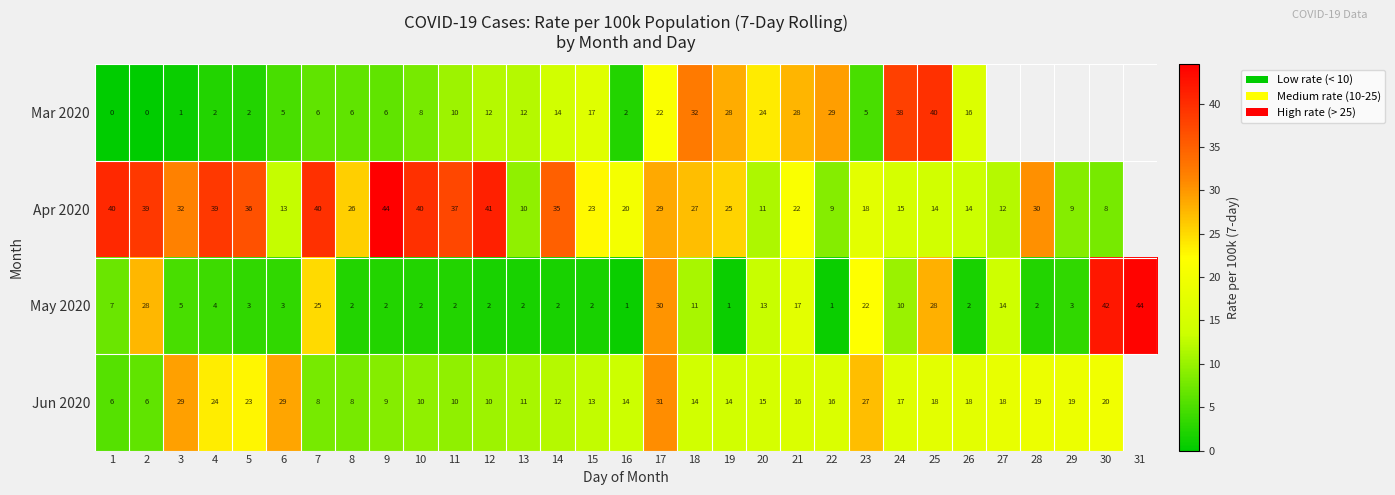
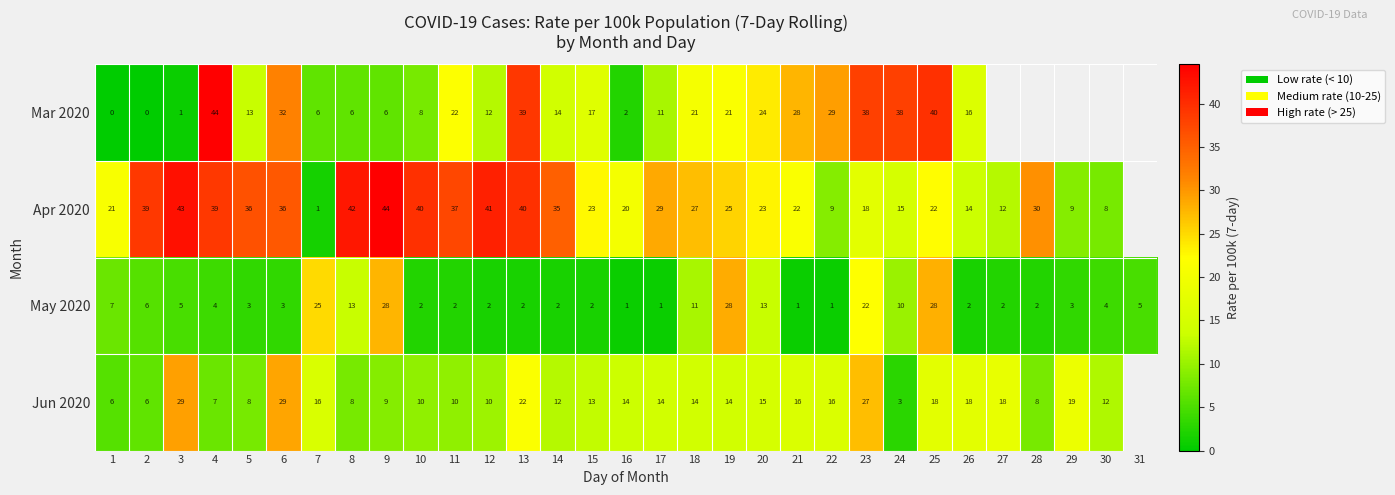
Mar 2020, 4: 2 -> 44
Mar 2020, 5: 2 -> 13
Mar 2020, 6: 5 -> 32
Mar 2020, 11: 10 -> 22
Mar 2020, 13: 12 -> 39
Mar 2020, 17: 22 -> 11
Mar 2020, 18: 32 -> 21
Mar 2020, 19: 28 -> 21
Mar 2020, 23: 5 -> 38
Apr 2020, 1: 40 -> 21
Apr 2020, 3: 32 -> 43
Apr 2020, 6: 13 -> 36
Apr 2020, 7: 40 -> 1
Apr 2020, 8: 26 -> 42
Apr 2020, 13: 10 -> 40
Apr 2020, 20: 11 -> 23
Apr 2020, 25: 14 -> 22
May 2020, 2: 28 -> 6
May 2020, 8: 2 -> 13
May 2020, 9: 2 -> 28
May 2020, 17: 30 -> 1
May 2020, 19: 1 -> 28
May 2020, 21: 17 -> 1
May 2020, 27: 14 -> 2
May 2020, 30: 42 -> 4
May 2020, 31: 44 -> 5
Jun 2020, 4: 24 -> 7
Jun 2020, 5: 23 -> 8
Jun 2020, 7: 8 -> 16
Jun 2020, 13: 11 -> 22
Jun 2020, 17: 31 -> 14
Jun 2020, 24: 17 -> 3
Jun 2020, 28: 19 -> 8
Jun 2020, 30: 20 -> 12
